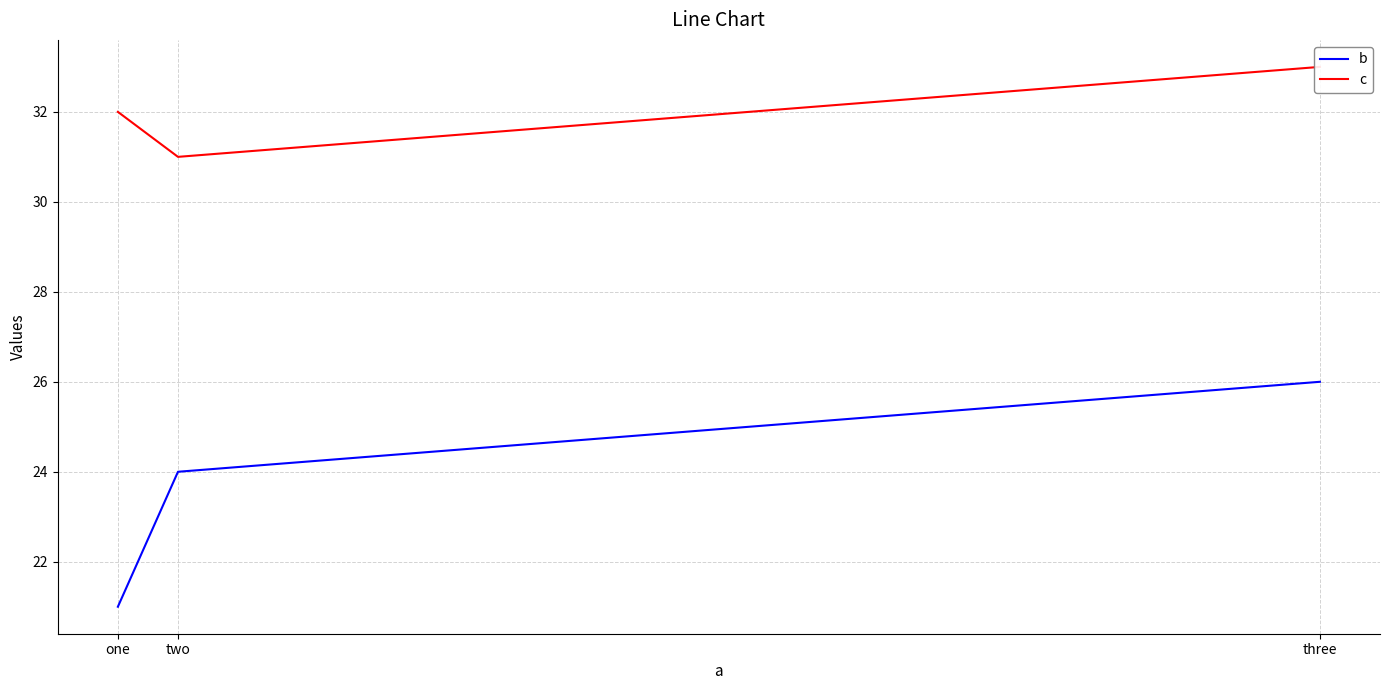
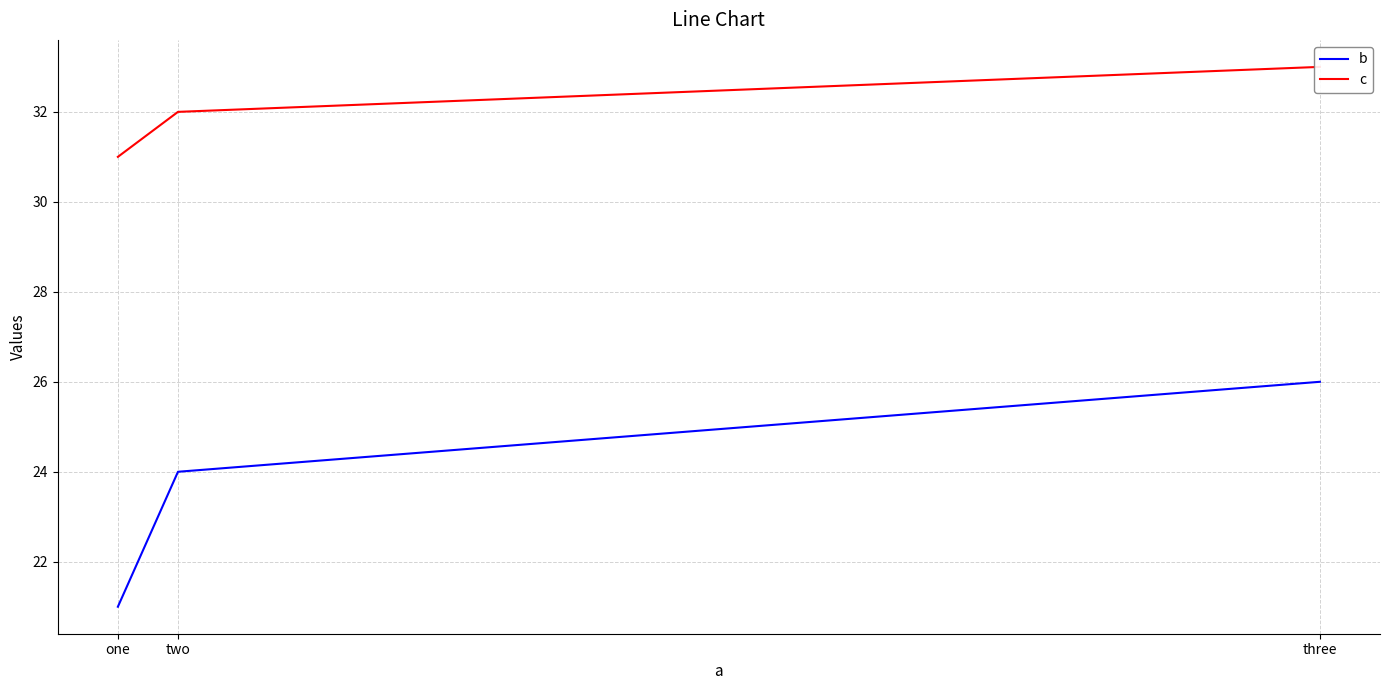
c, one: 32 -> 31
c, two: 31 -> 32
